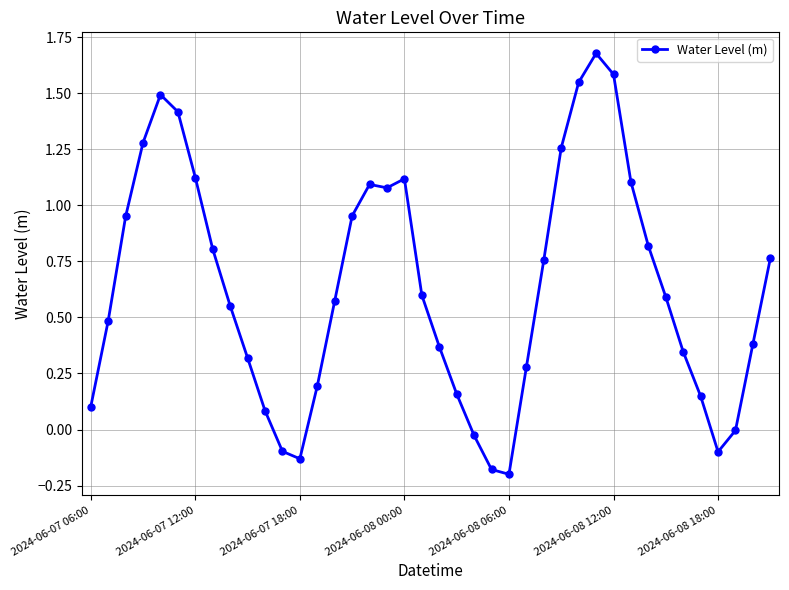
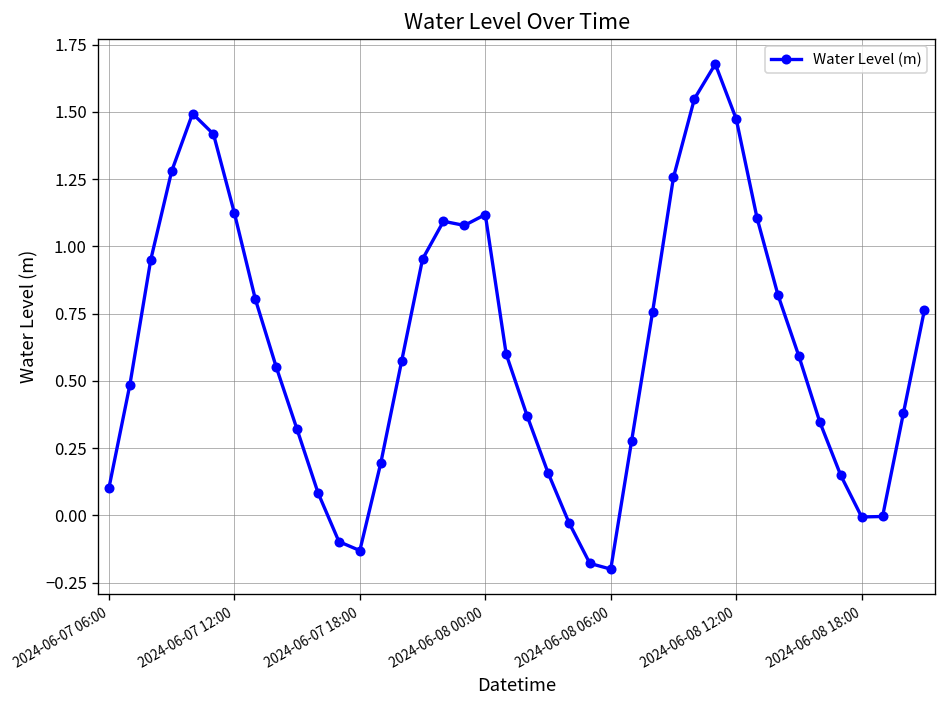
2024-06-08 12:00: 1.58 -> 1.47
2024-06-08 18:00: -0.10 -> -0.01
